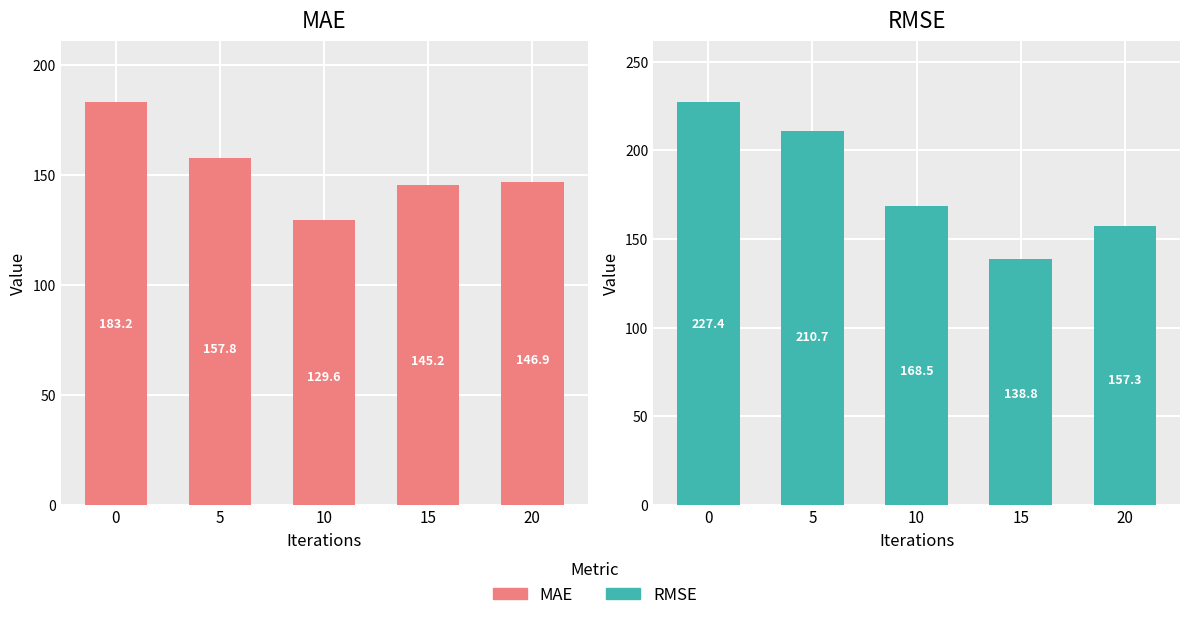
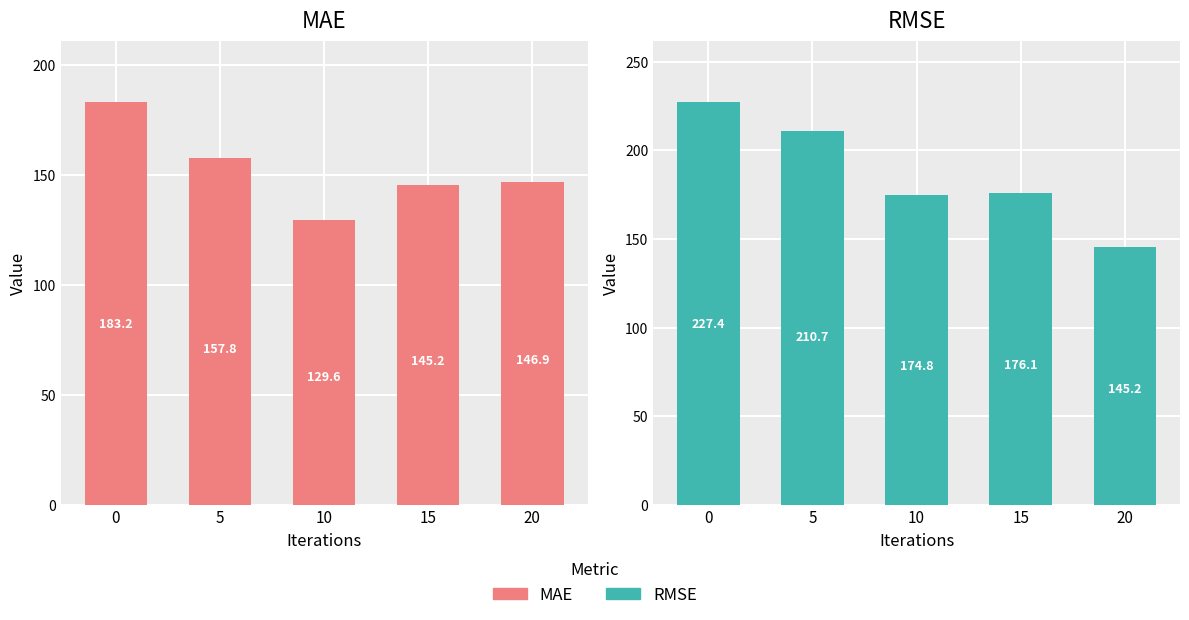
RMSE, 10: 168.5 -> 174.8
RMSE, 15: 138.8 -> 176.1
RMSE, 20: 157.3 -> 145.2
